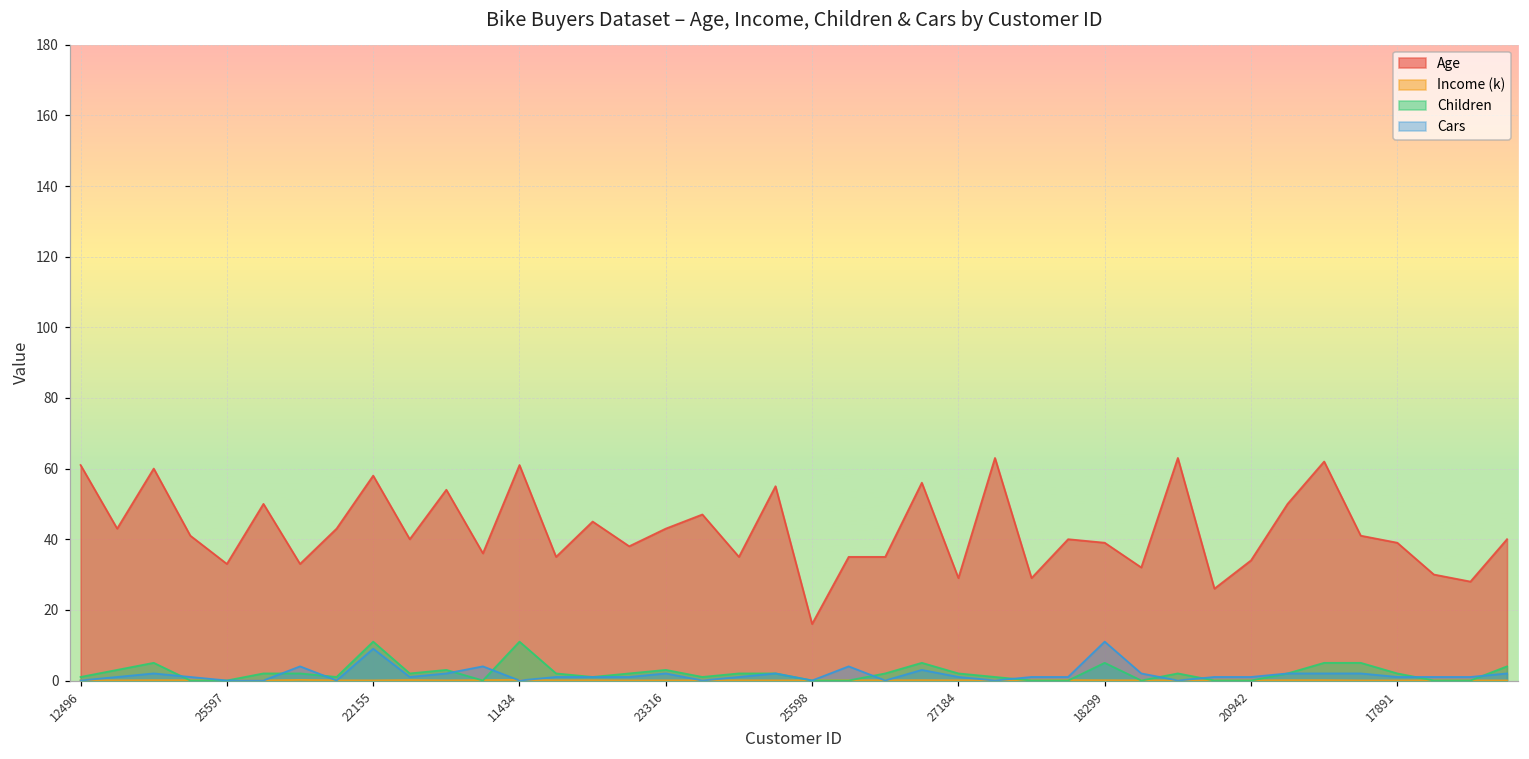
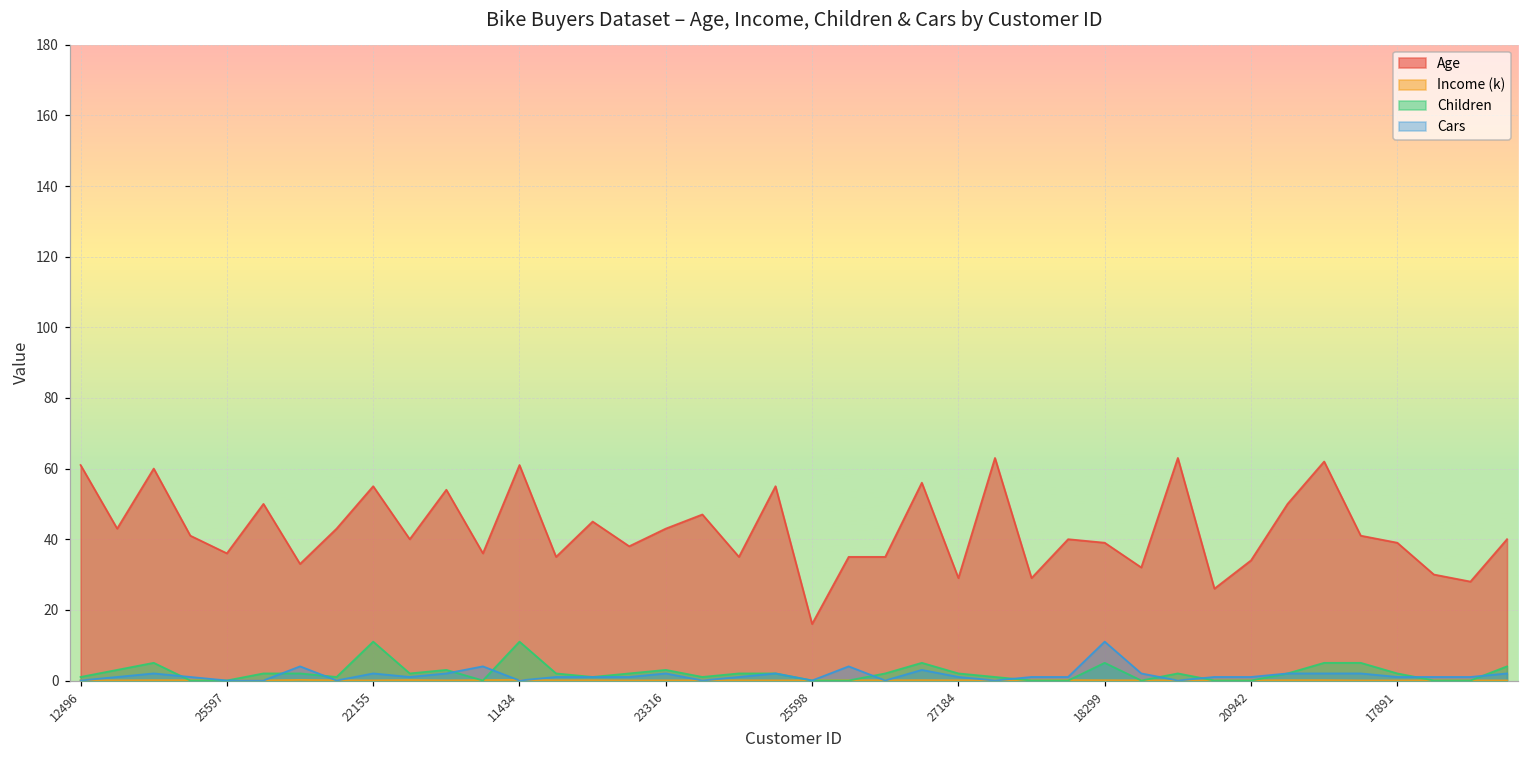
Age, 25597: 33 -> 36
Age, 22155: 58 -> 55
Cars, 22155: 9 -> 2
